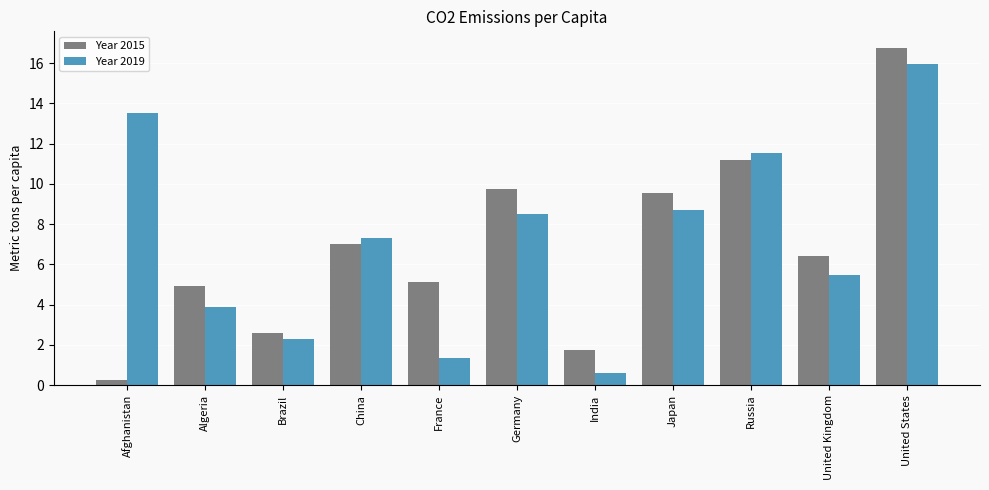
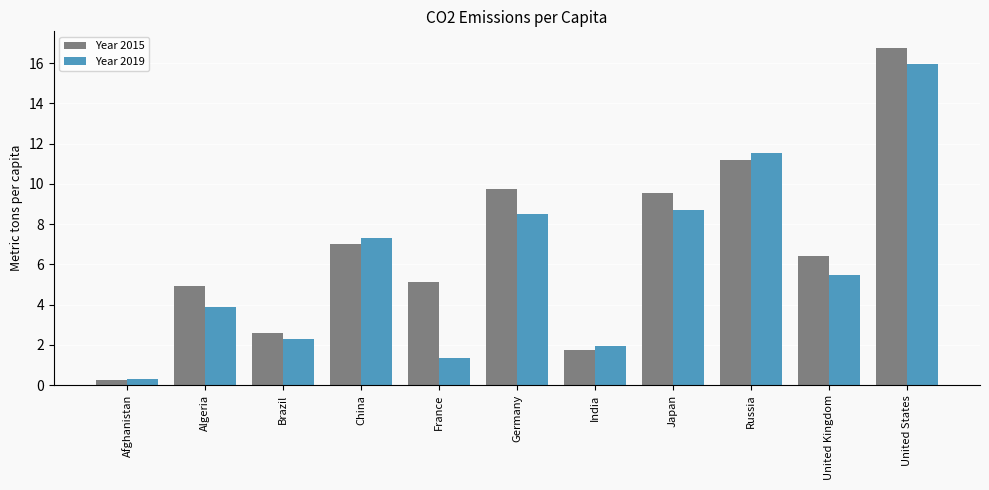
Year 2019, Afghanistan: 13.5 -> 0.3
Year 2019, India: 0.6 -> 1.9
